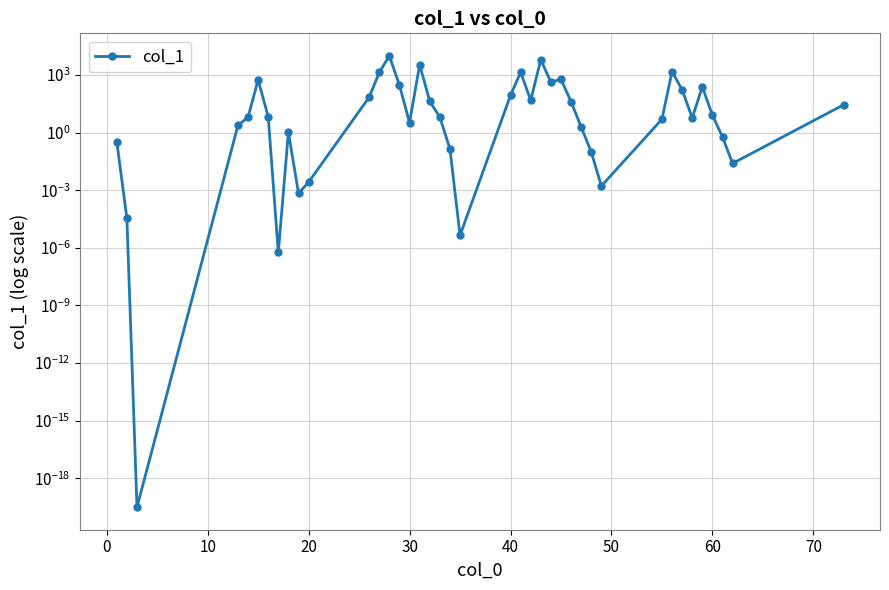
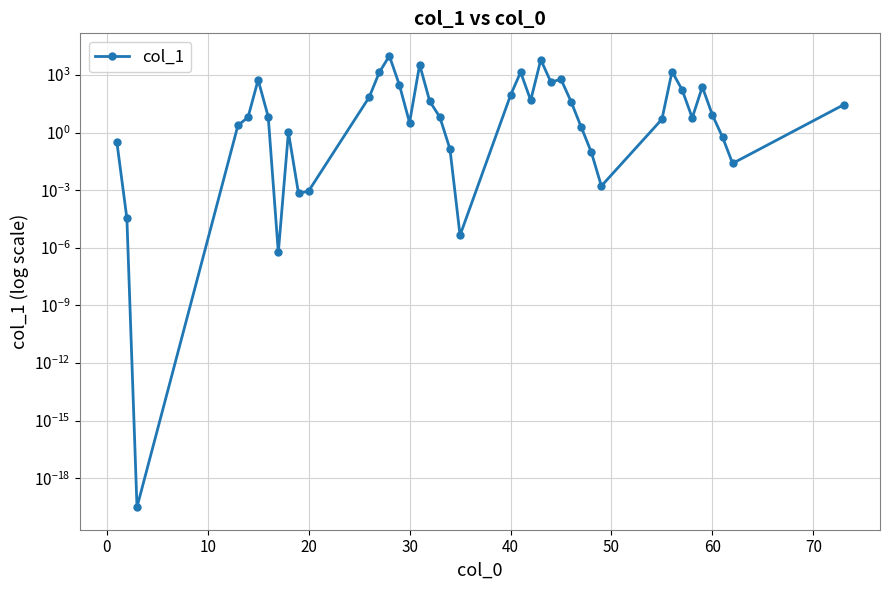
20: 0.003 -> 0.001
